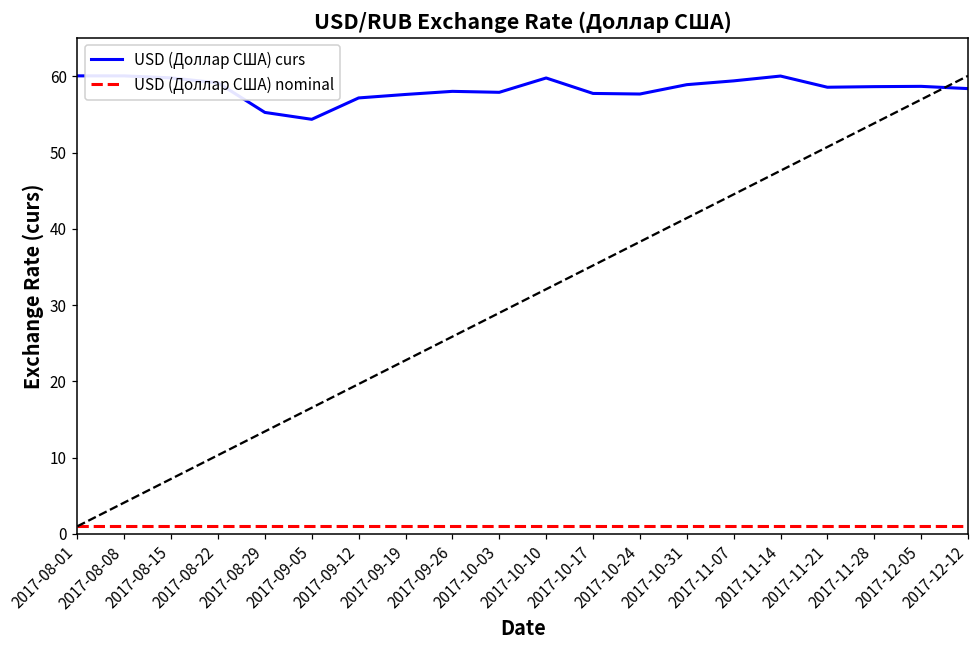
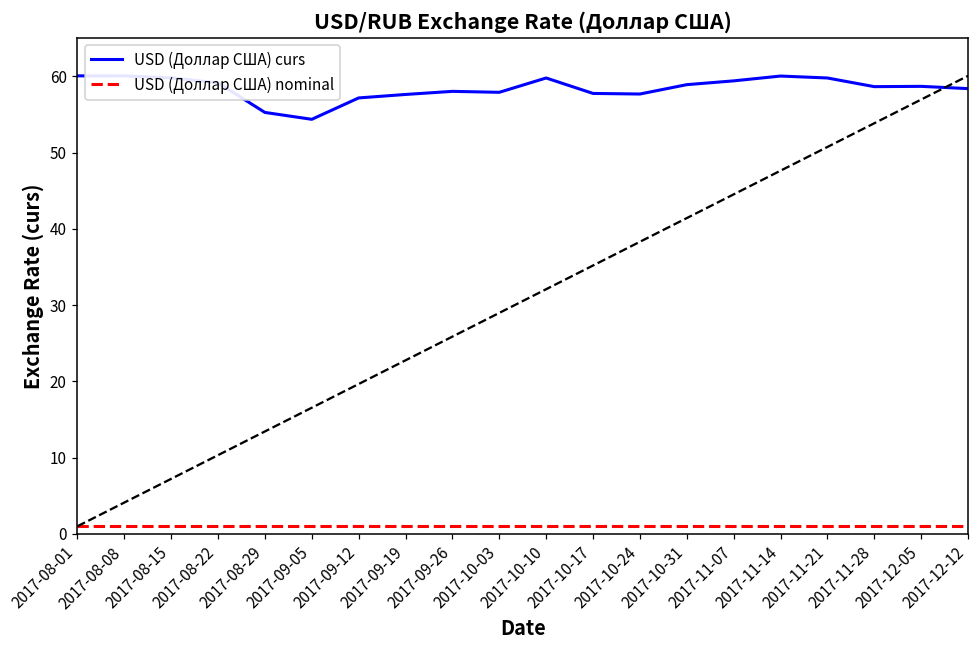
USD (Доллар США) curs, 2017-11-21: 59 -> 60
